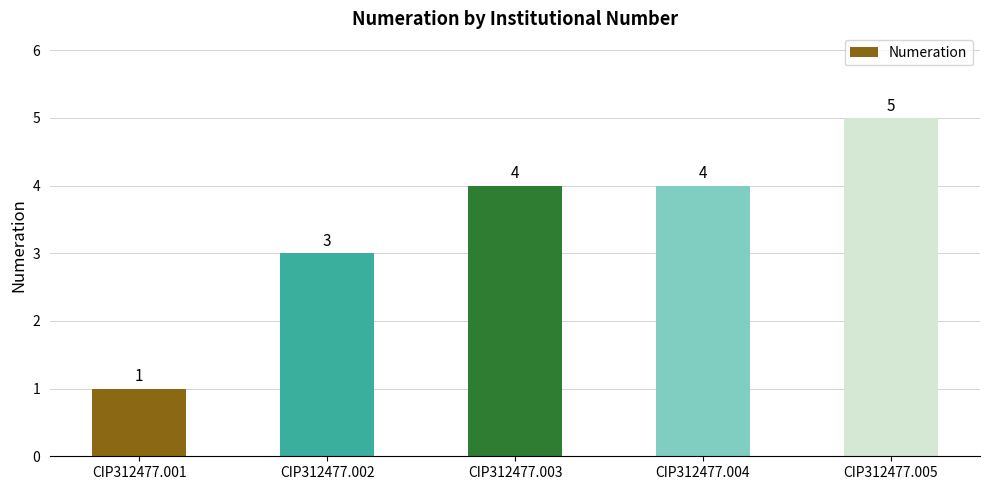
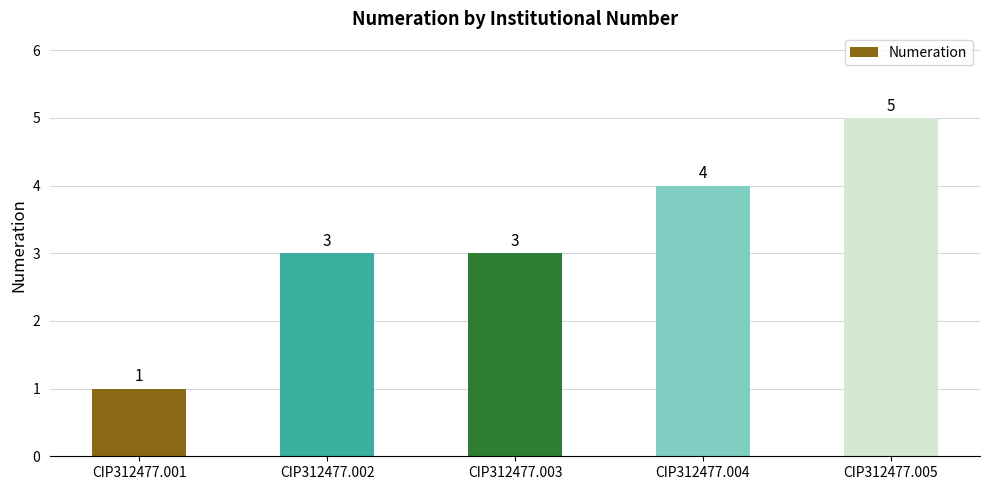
CIP312477.003: 4 -> 3
